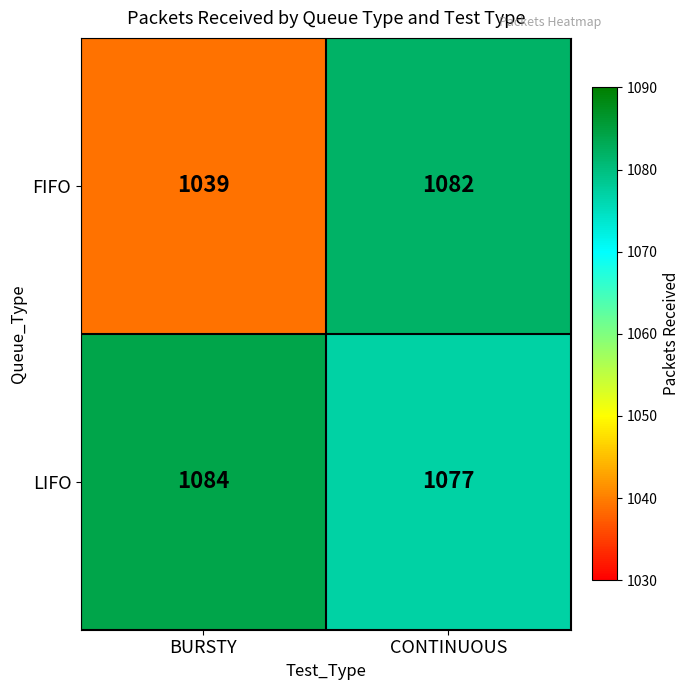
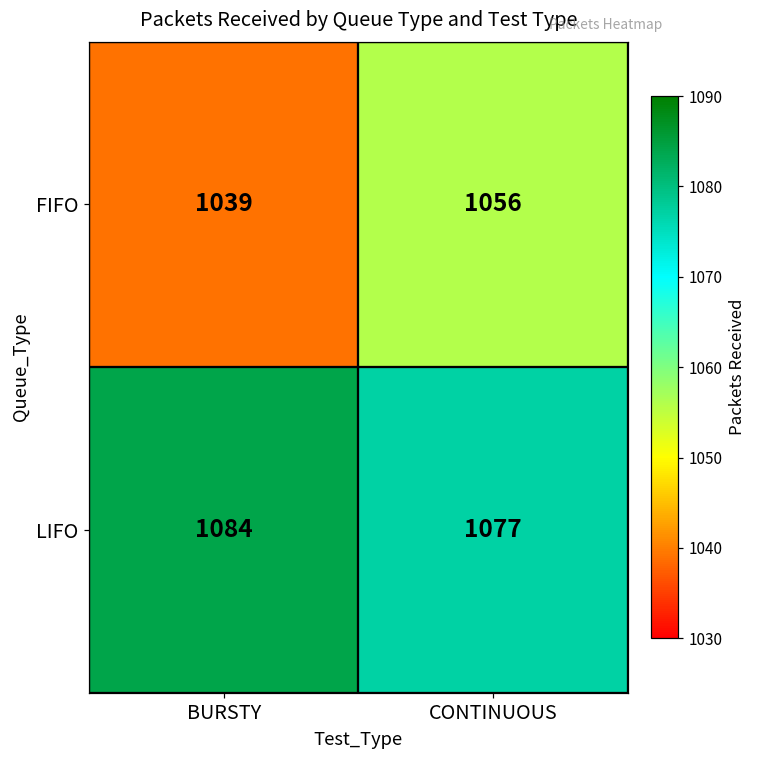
FIFO, CONTINUOUS: 1082 -> 1056
